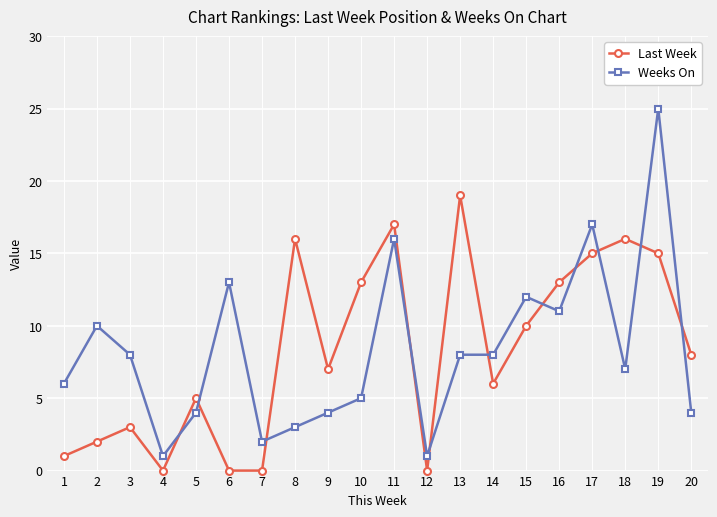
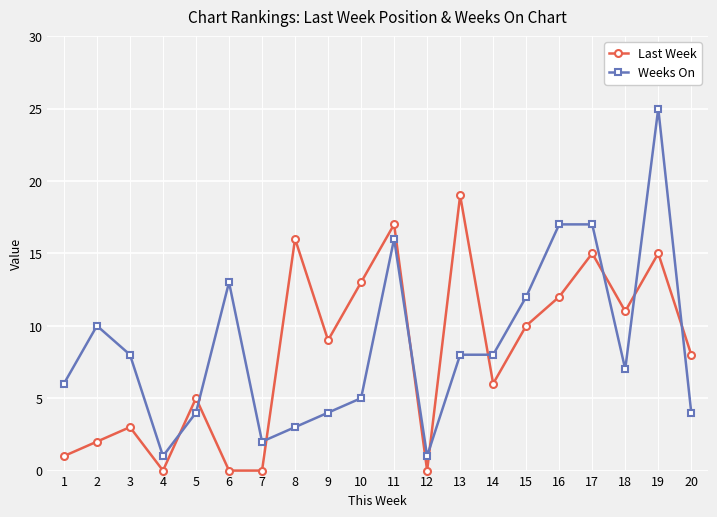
Last Week, 9: 7 -> 9
Last Week, 16: 13 -> 12
Weeks On, 16: 11 -> 17
Last Week, 18: 16 -> 11
